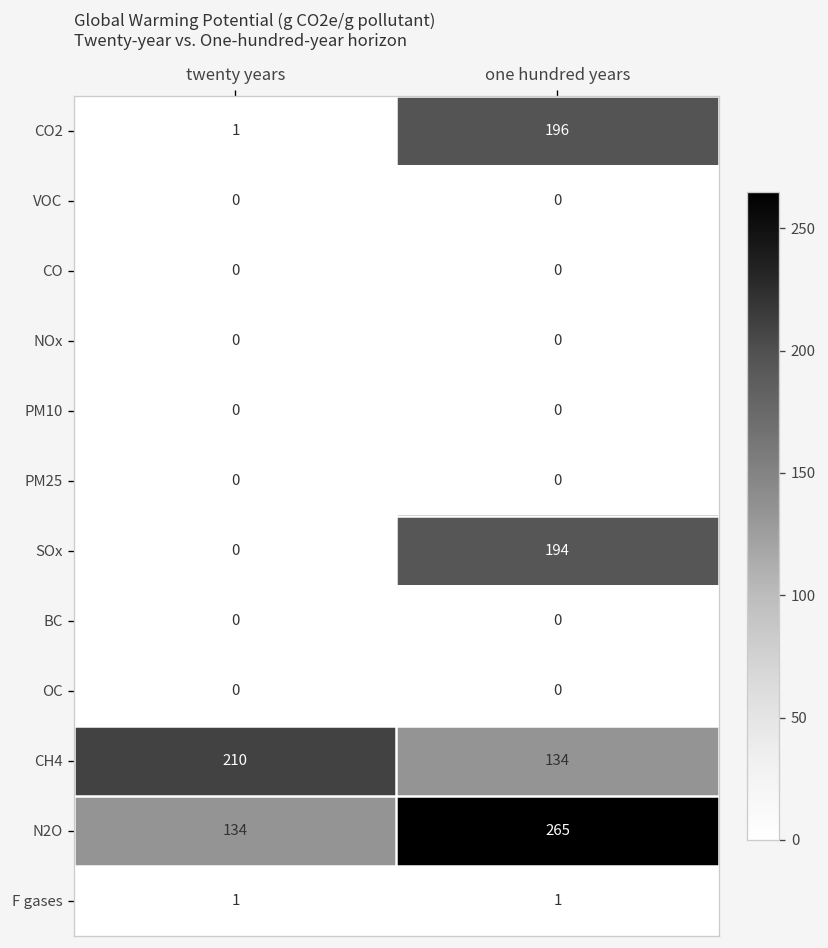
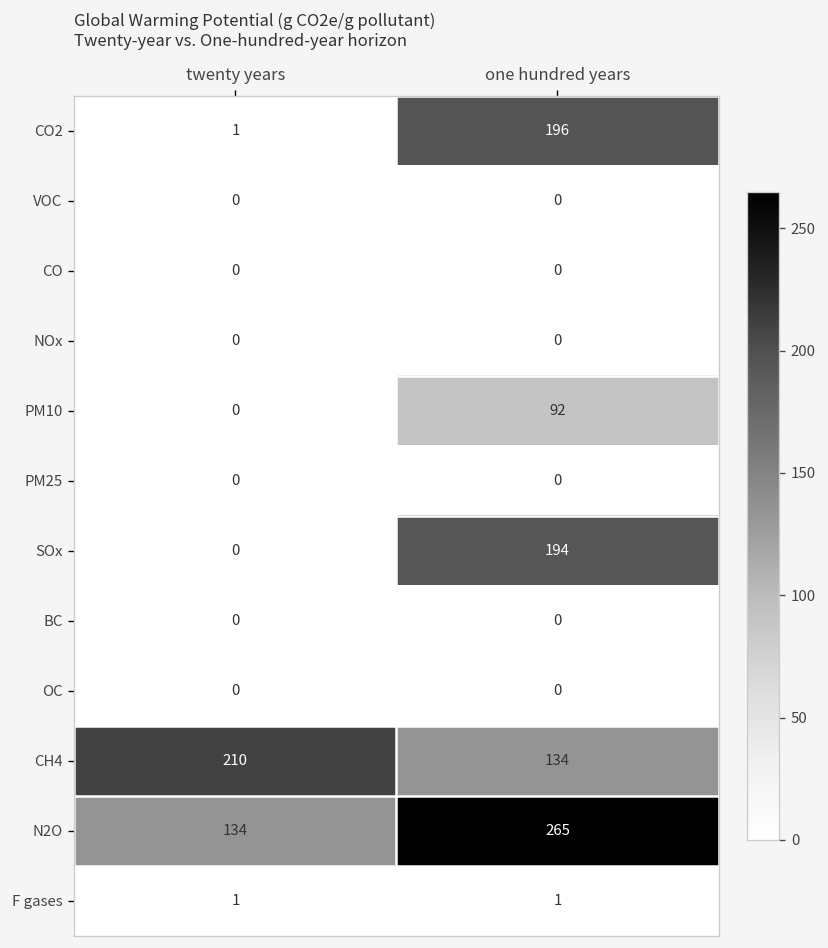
PM10, one hundred years: 0 -> 92
